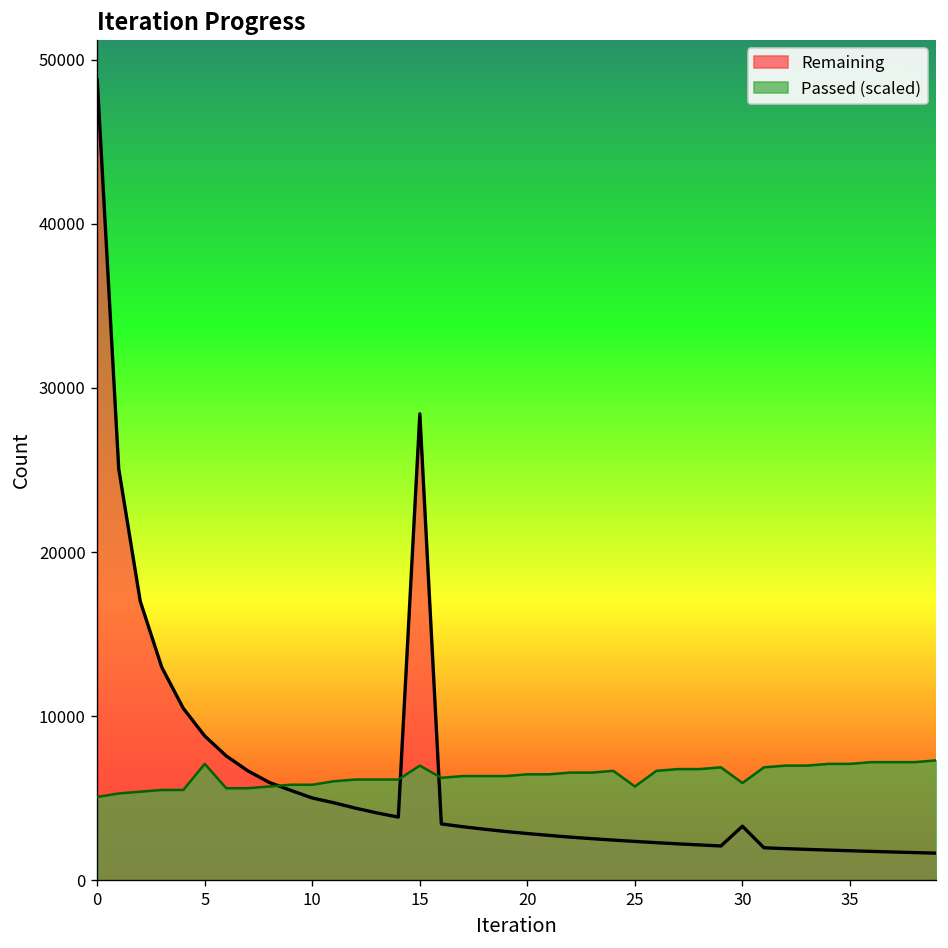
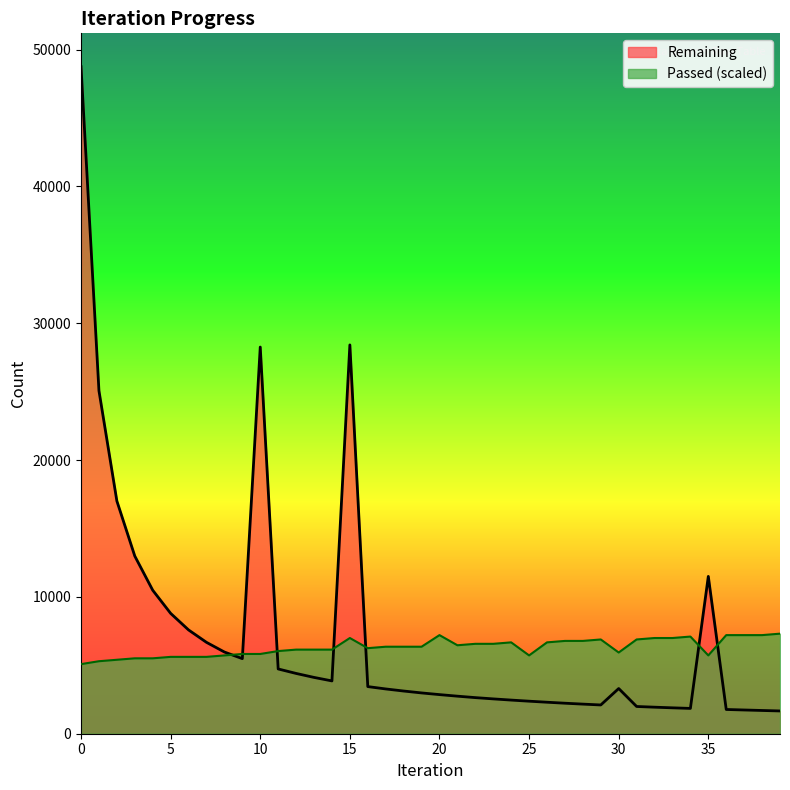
Passed (scaled), 5: 7100 -> 5600
Remaining, 10: 5000 -> 28300
Passed (scaled), 20: 6500 -> 7200
Remaining, 35: 1800 -> 11500
Passed (scaled), 35: 7100 -> 5700
